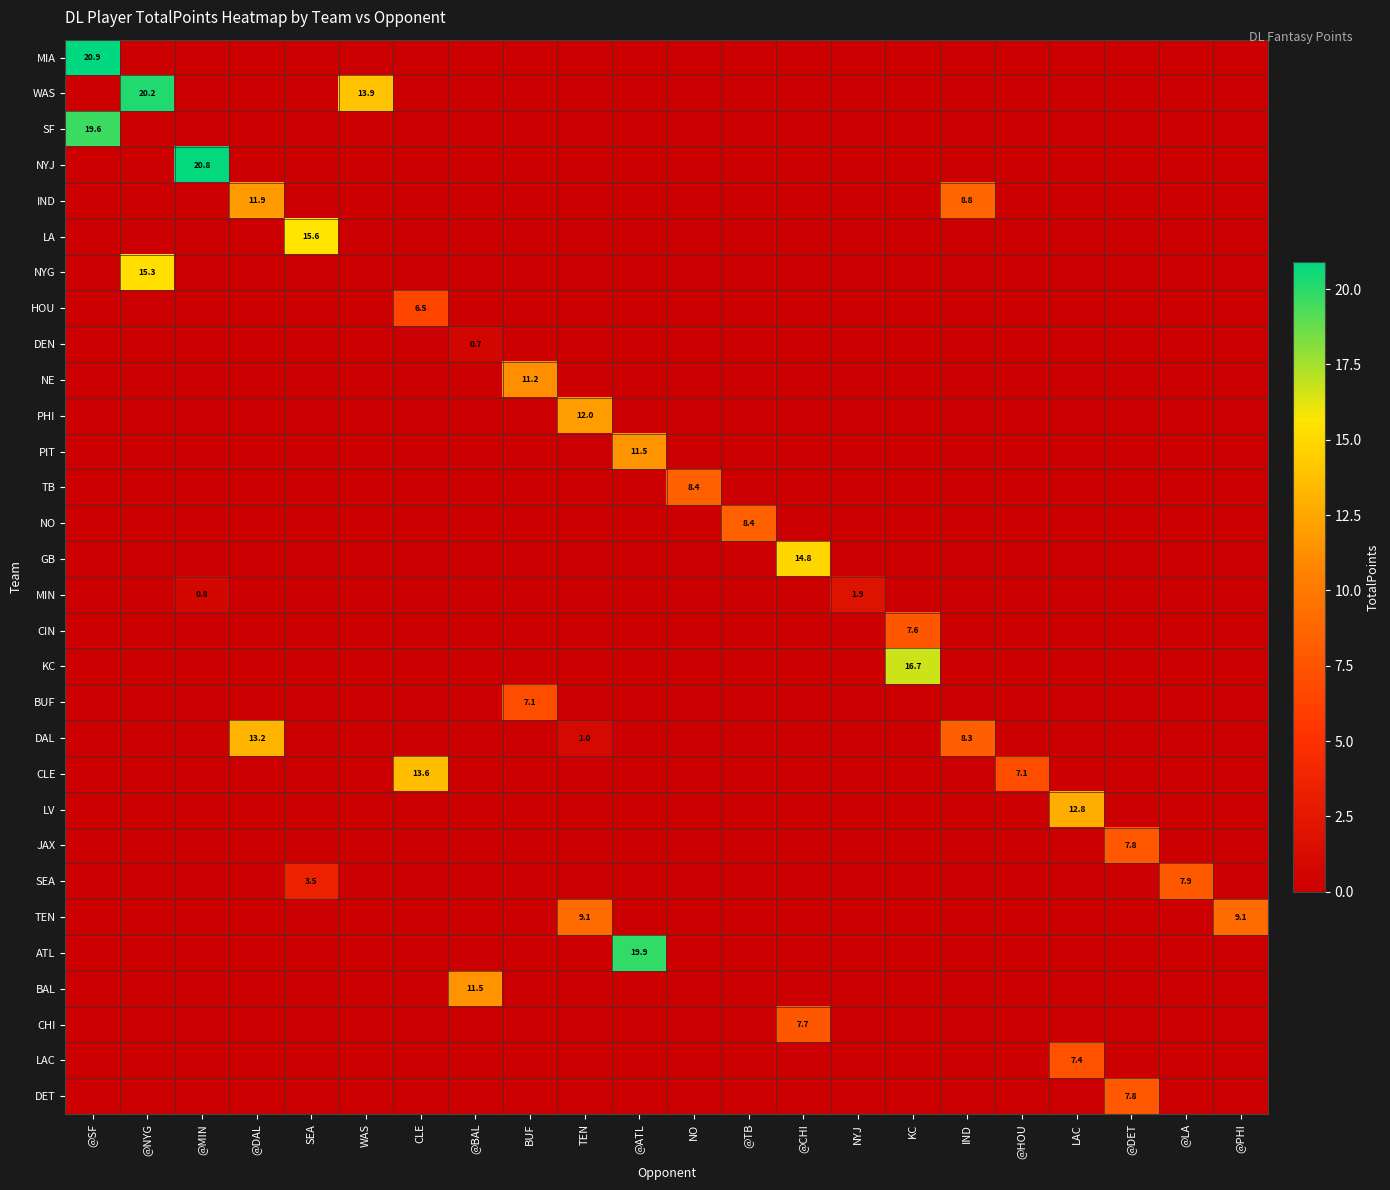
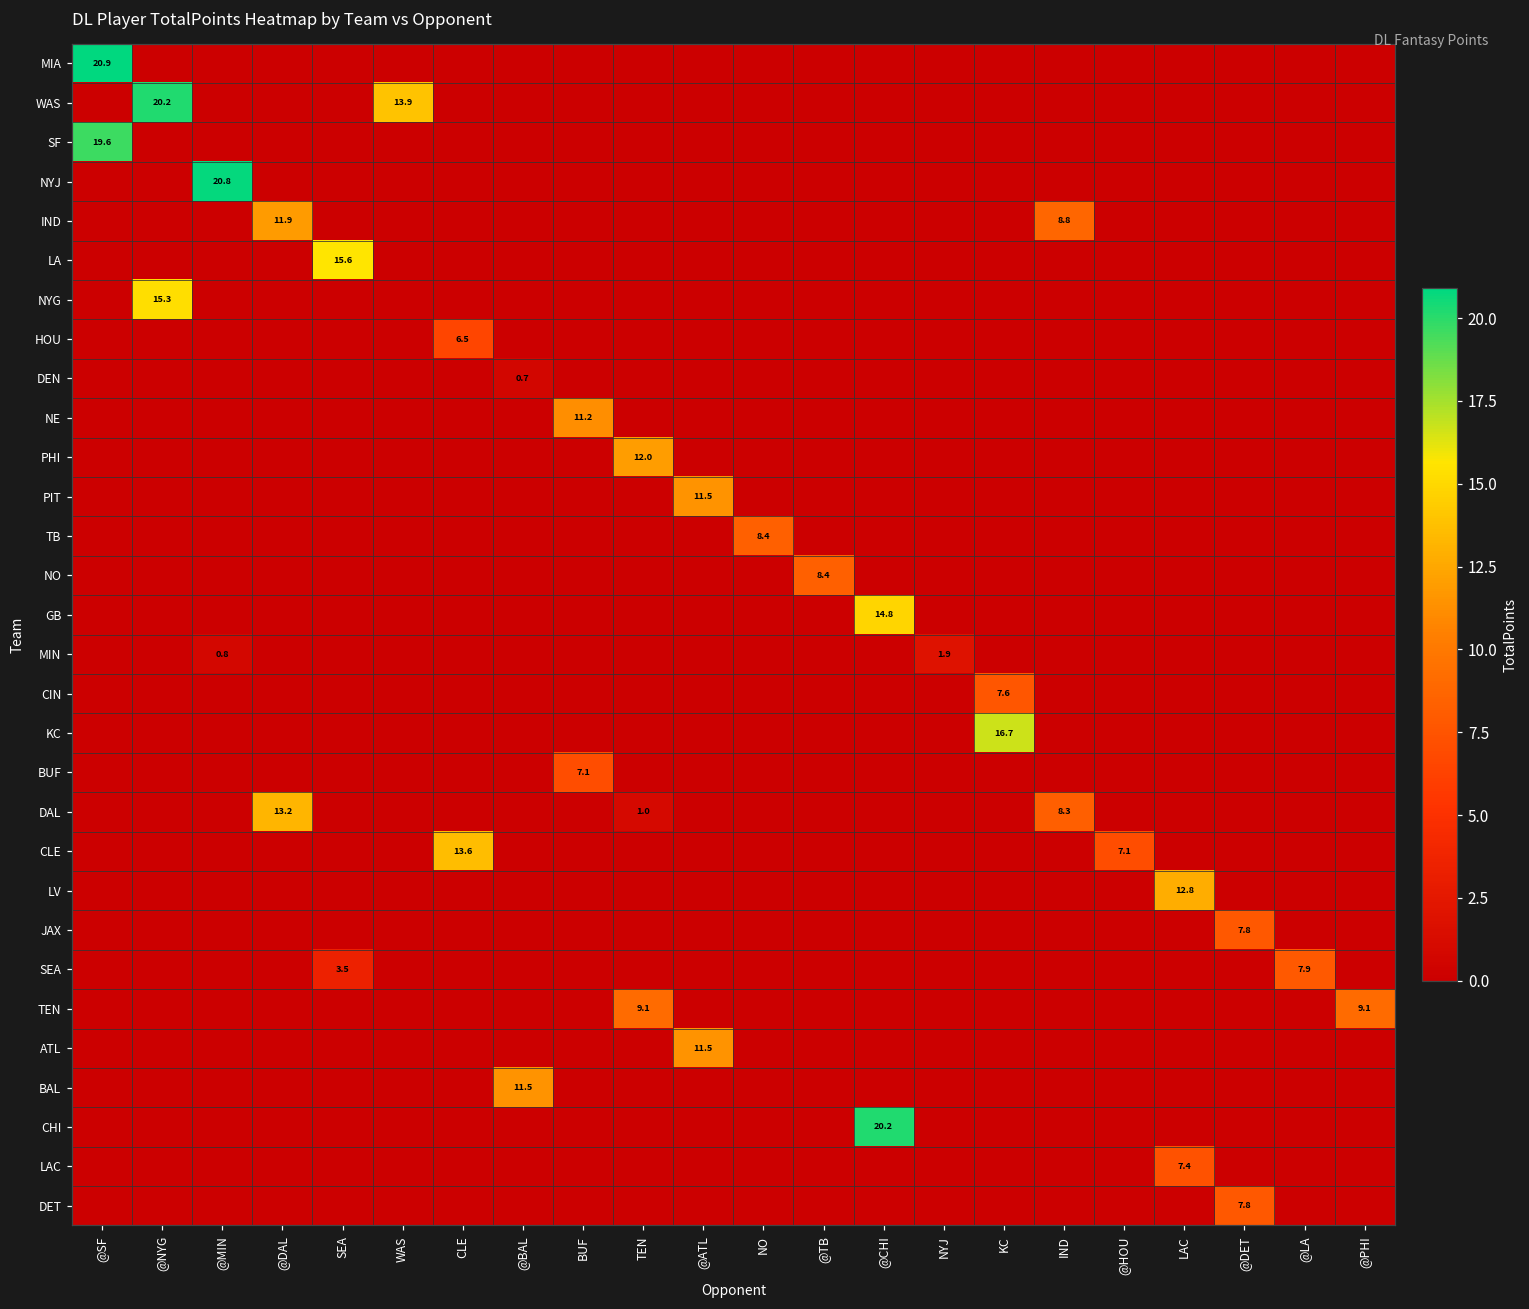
ATL, @ATL: 19.9 -> 11.5
CHI, @CHI: 7.7 -> 20.2
